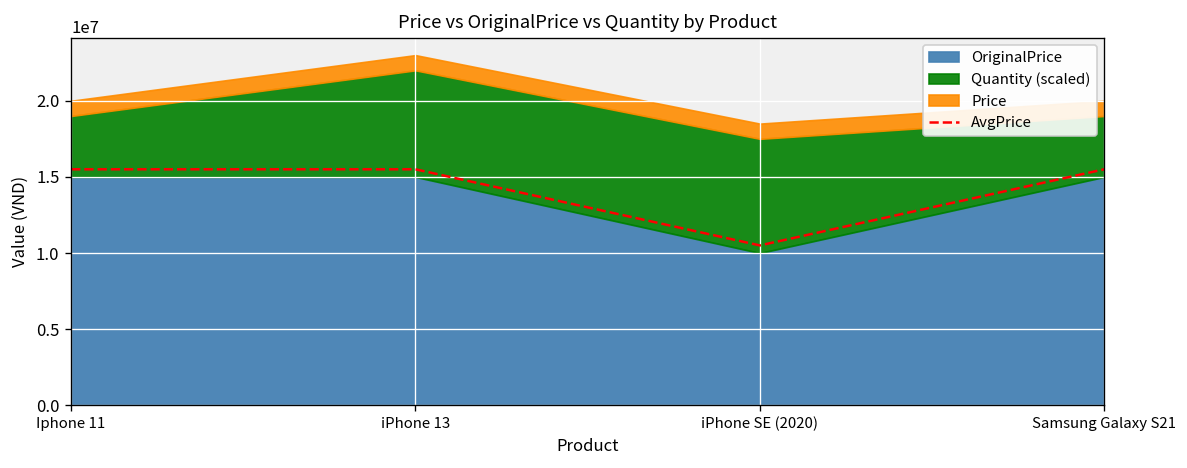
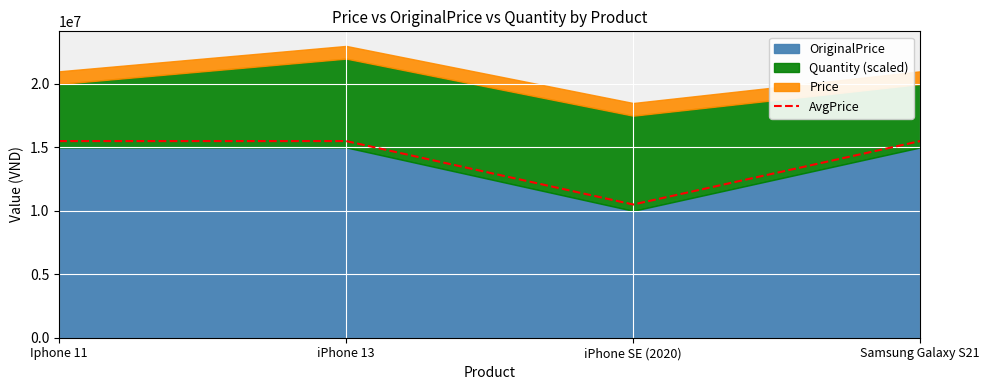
Quantity (scaled), Iphone 11: 4000000 -> 5000000
Quantity (scaled), Samsung Galaxy S21: 4000000 -> 5000000
